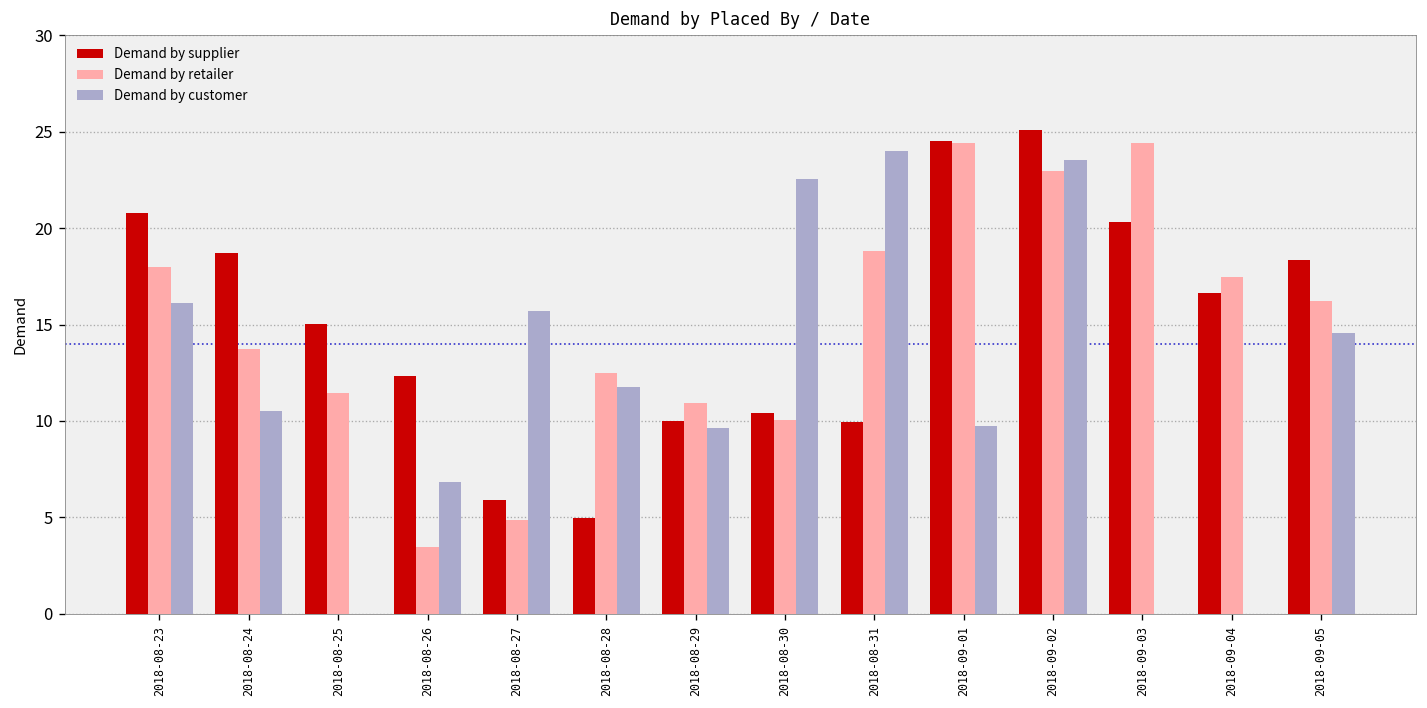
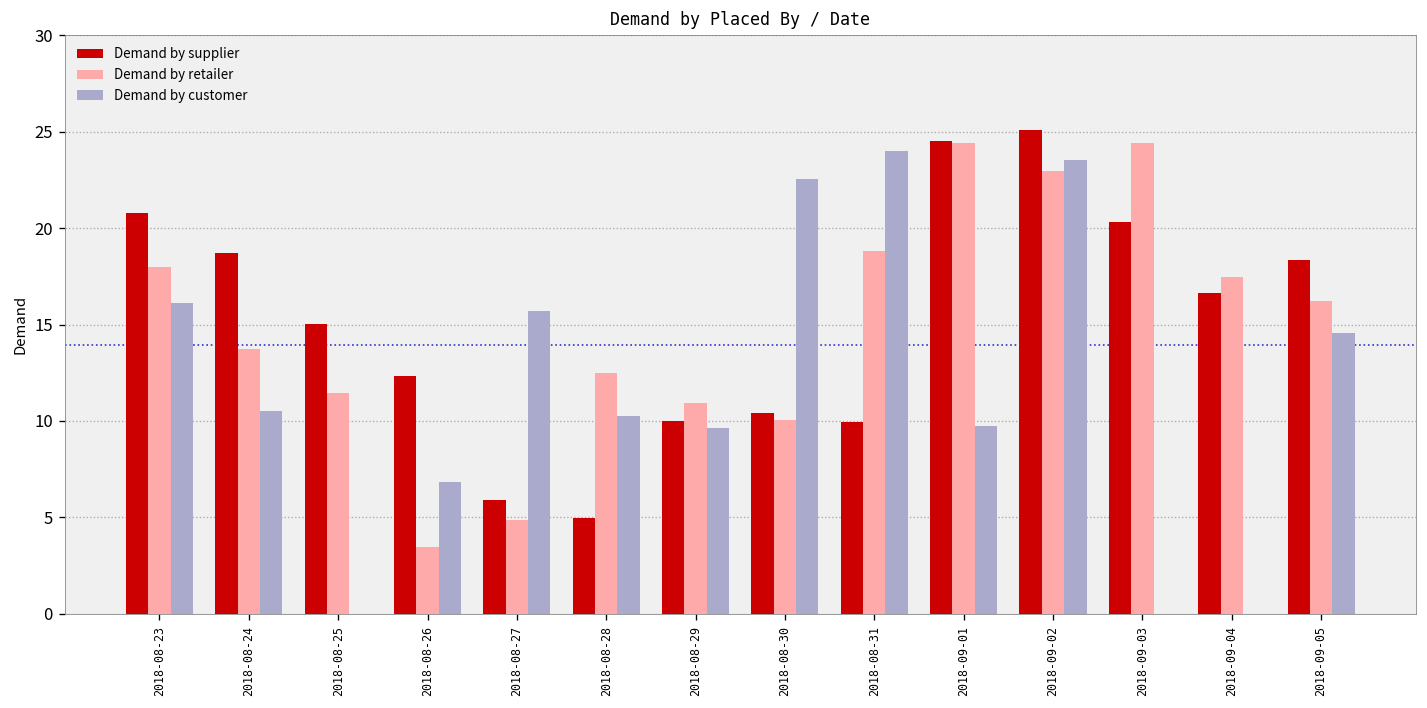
Demand by customer, 2018-08-28: 11.7 -> 10.3
